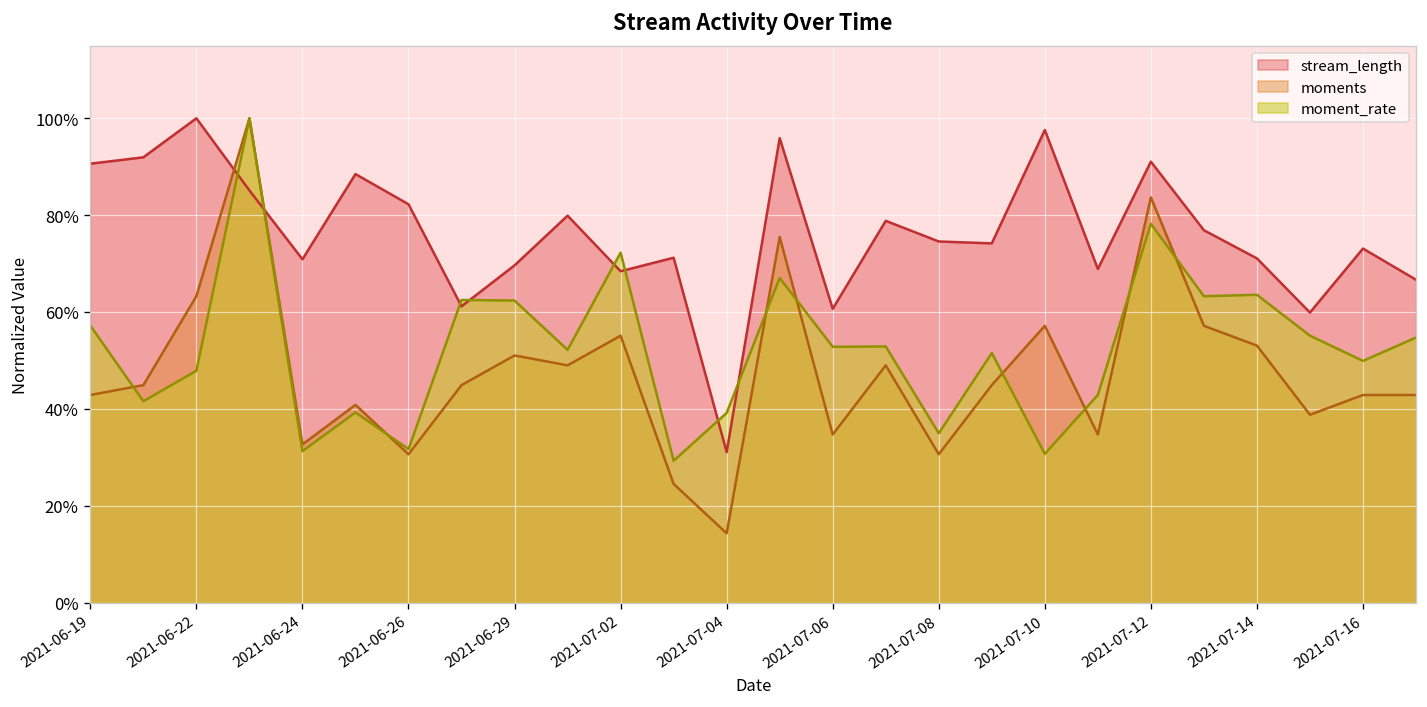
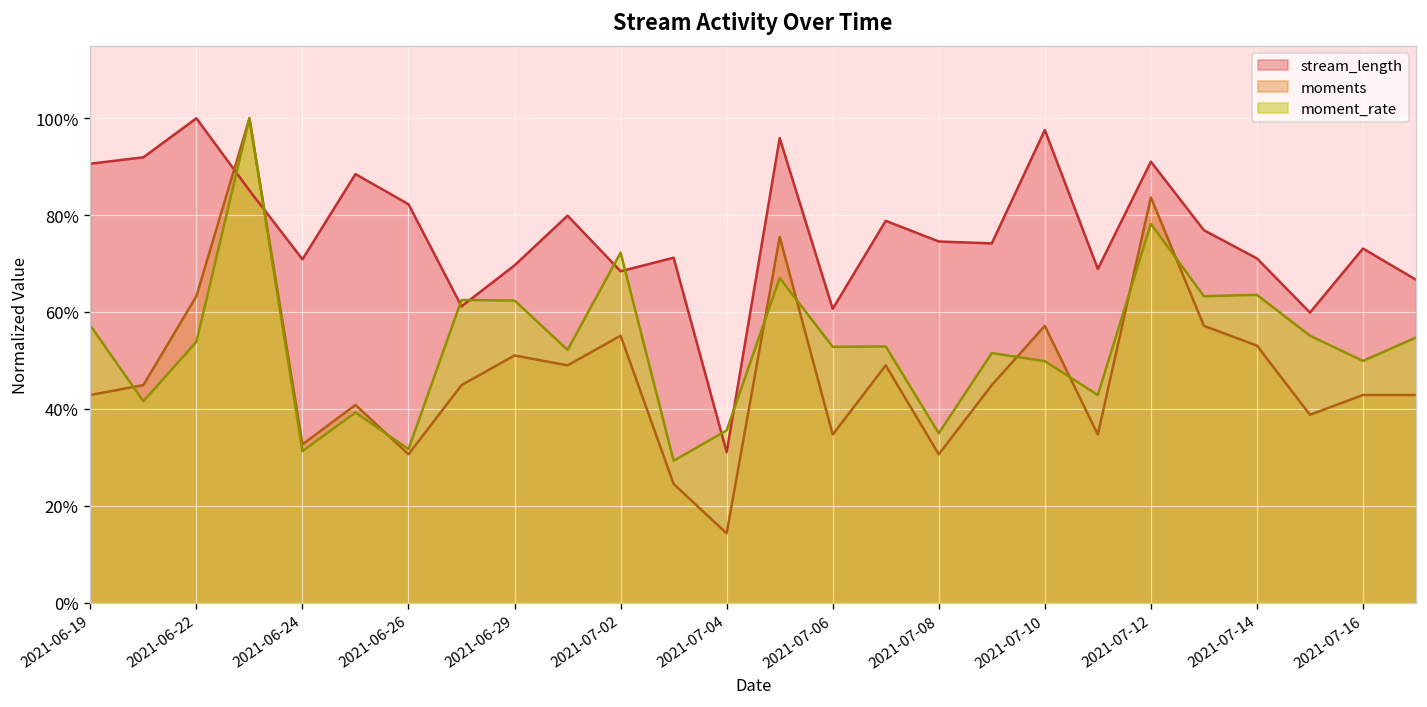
moment_rate, 2021-06-22: 48% -> 54%
moment_rate, 2021-07-04: 39% -> 36%
moment_rate, 2021-07-10: 31% -> 50%
